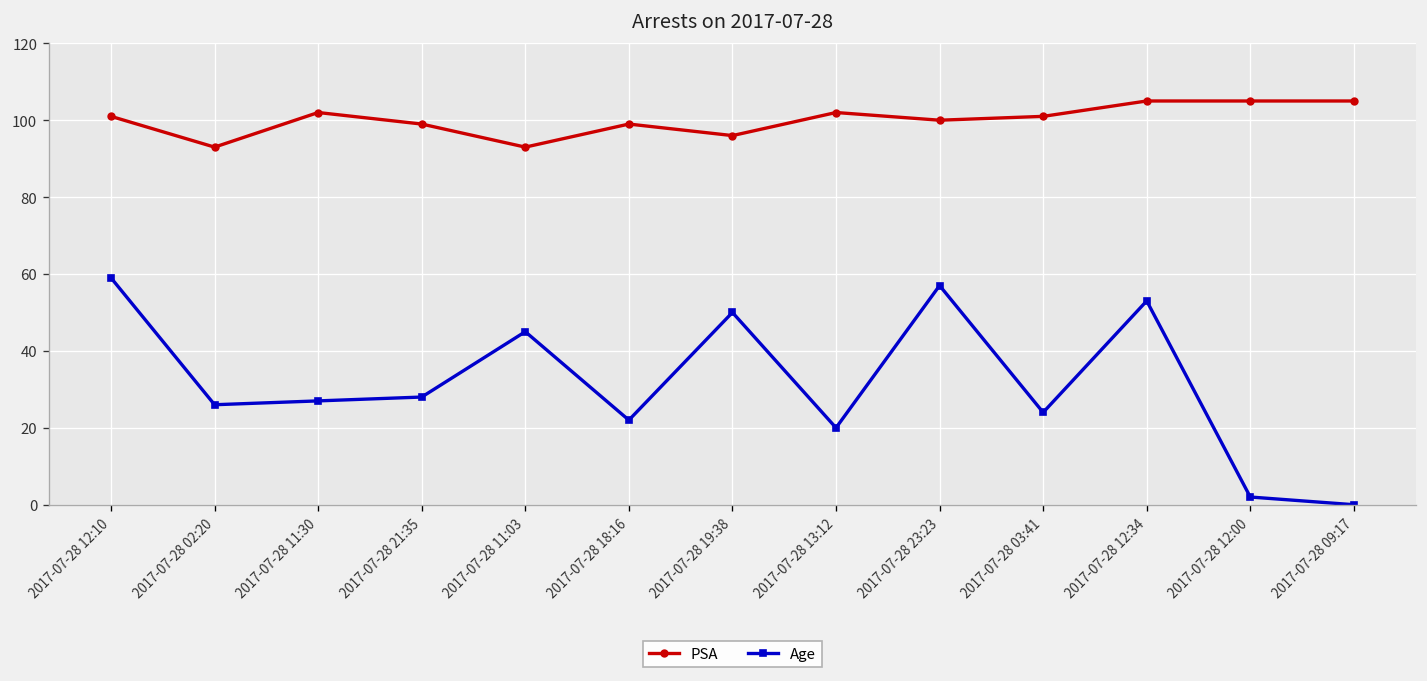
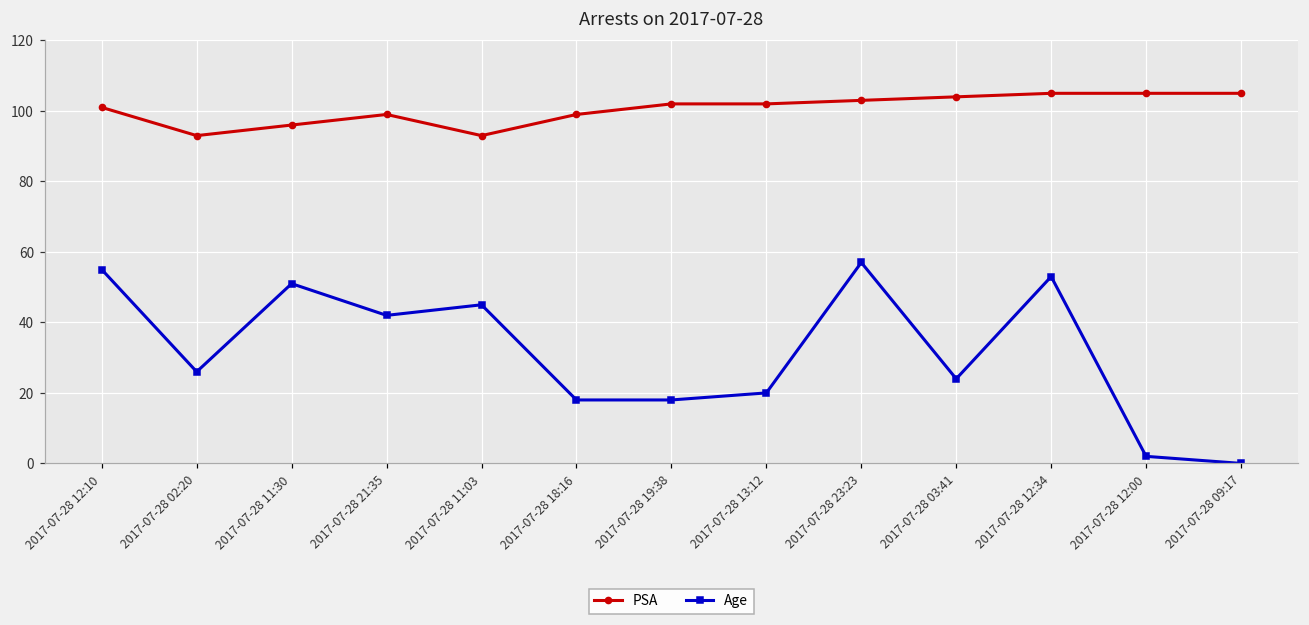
Age, 2017-07-28 12:10: 59 -> 55
PSA, 2017-07-28 11:30: 102 -> 96
Age, 2017-07-28 11:30: 27 -> 51
Age, 2017-07-28 21:35: 28 -> 42
Age, 2017-07-28 18:16: 22 -> 18
PSA, 2017-07-28 19:38: 96 -> 102
Age, 2017-07-28 19:38: 50 -> 18
PSA, 2017-07-28 23:23: 100 -> 103
PSA, 2017-07-28 03:41: 101 -> 104
